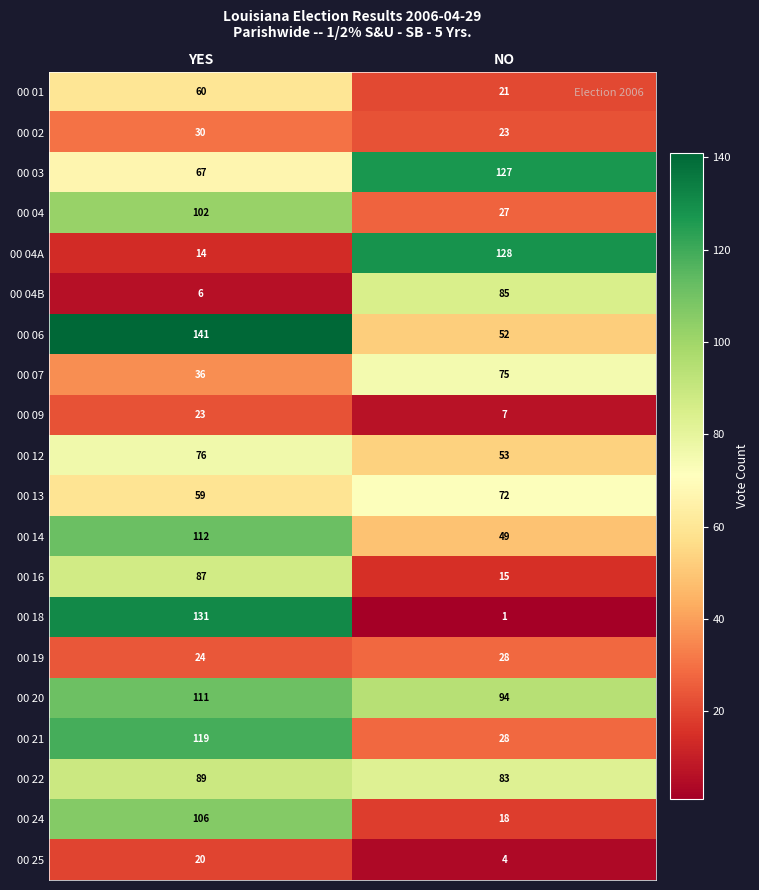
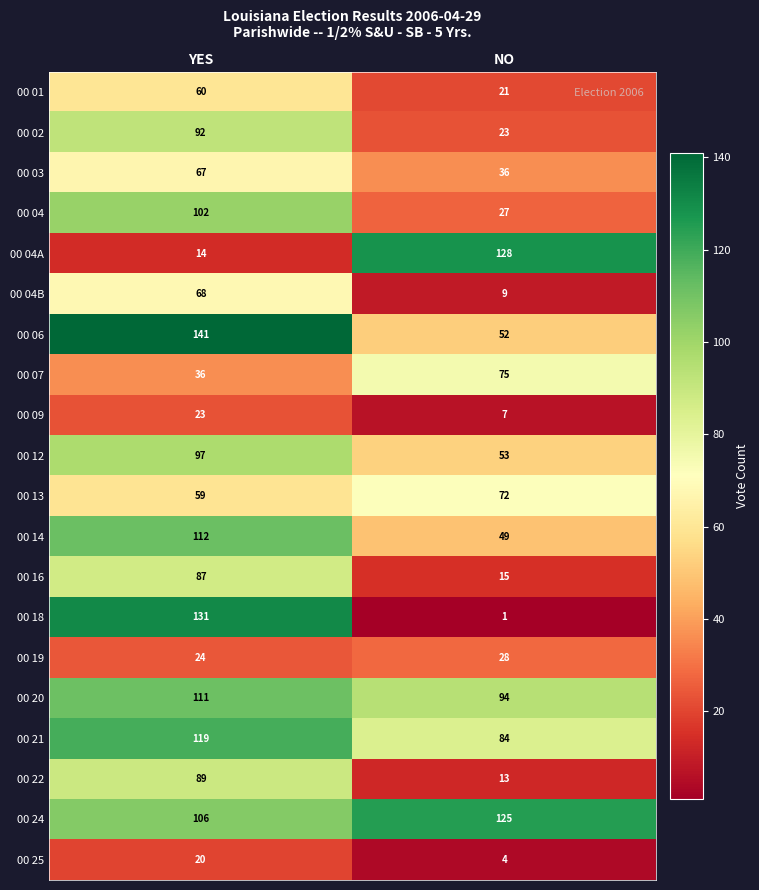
00 02, YES: 30 -> 92
00 03, NO: 127 -> 36
00 04B, YES: 6 -> 68
00 04B, NO: 85 -> 9
00 12, YES: 76 -> 97
00 21, NO: 28 -> 84
00 22, NO: 83 -> 13
00 24, NO: 18 -> 125
